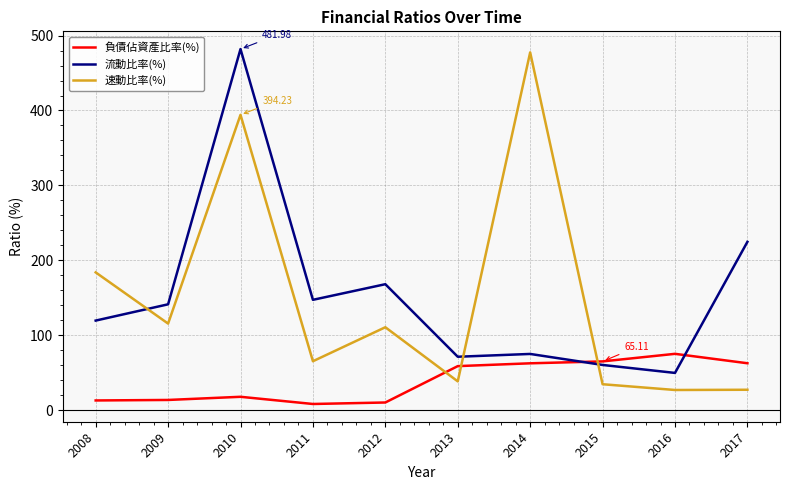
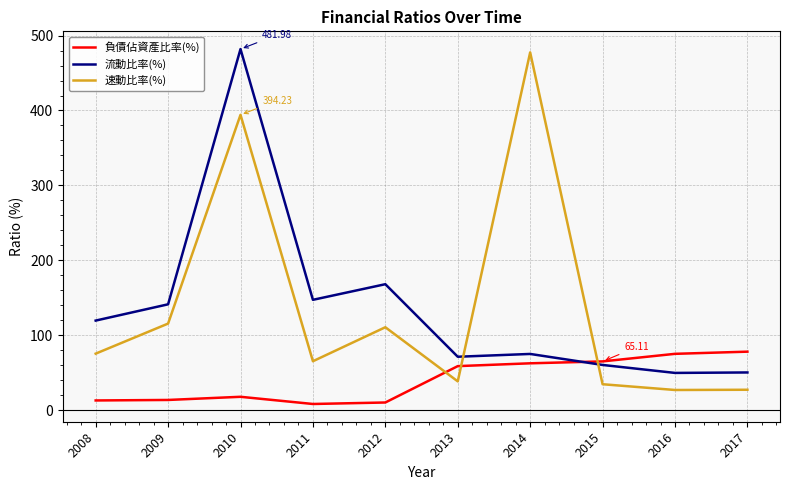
速動比率(%), 2008: 180 -> 80
負債佔資產比率(%), 2017: 60 -> 80
流動比率(%), 2017: 220 -> 50
